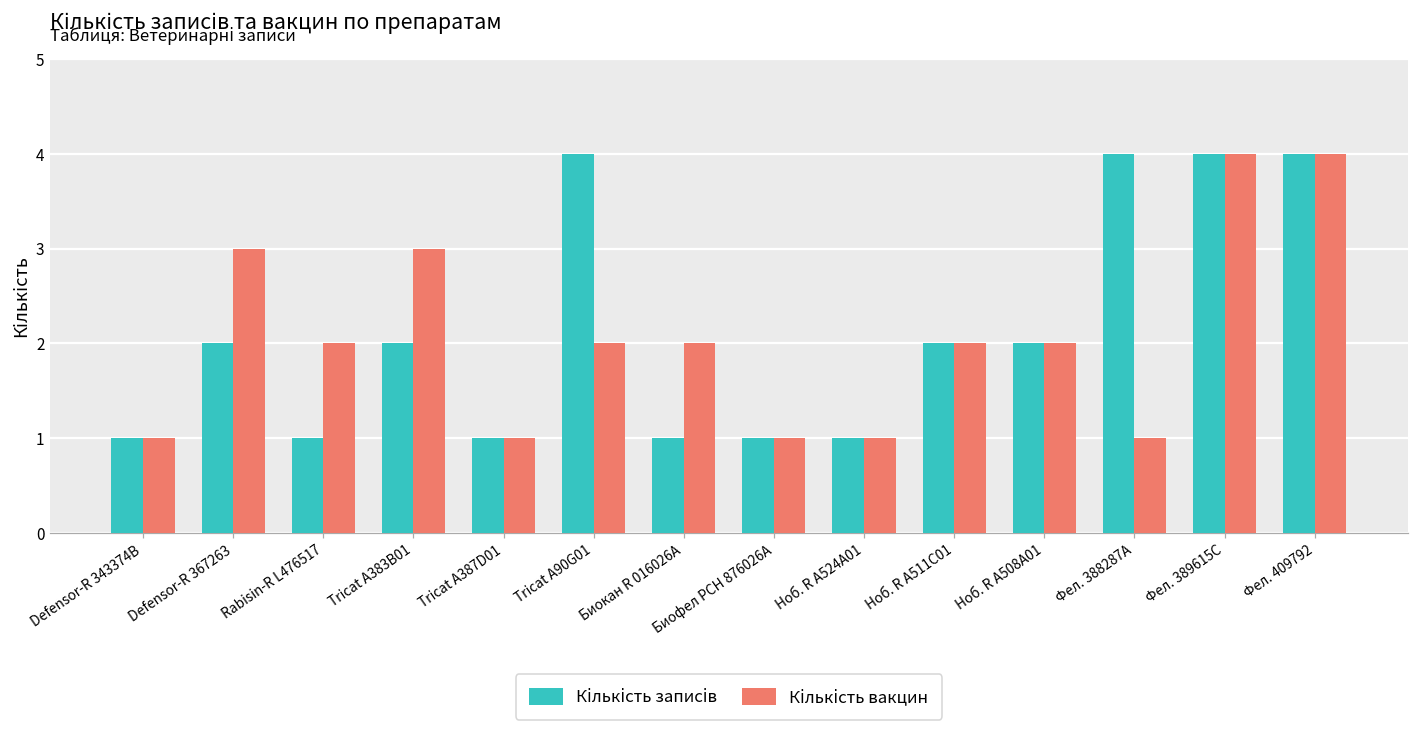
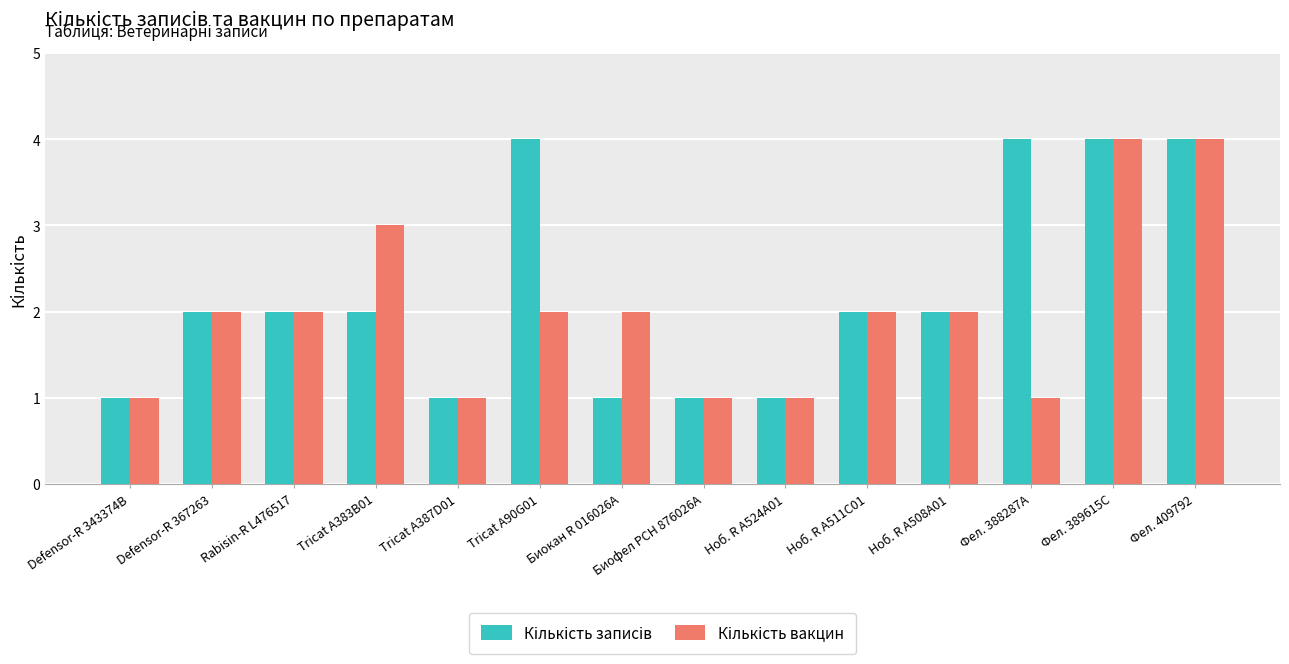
Кількість вакцин, Defensor-R 367263: 3 -> 2
Кількість записів, Rabisin-R L476517: 1 -> 2
